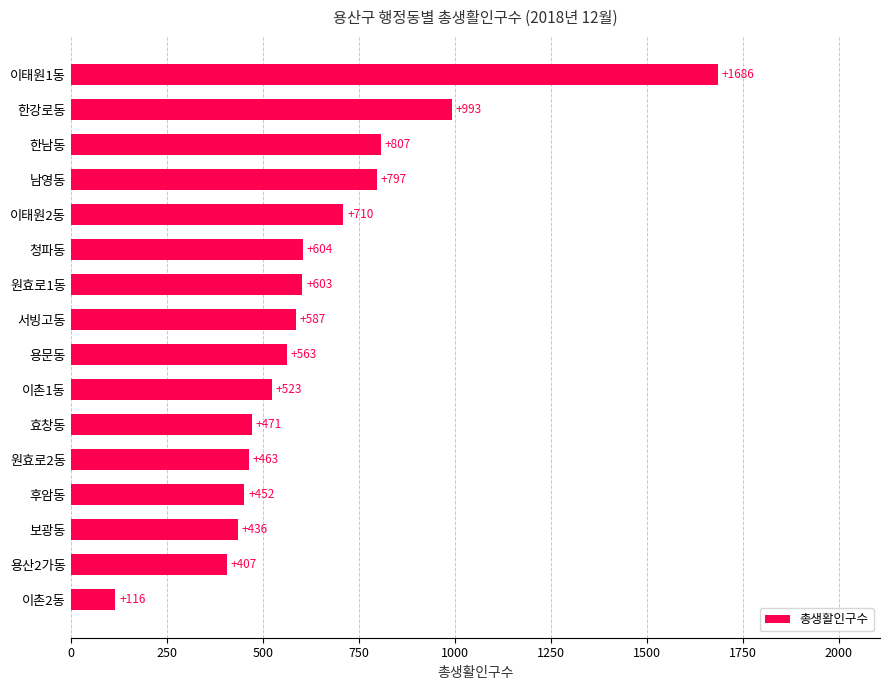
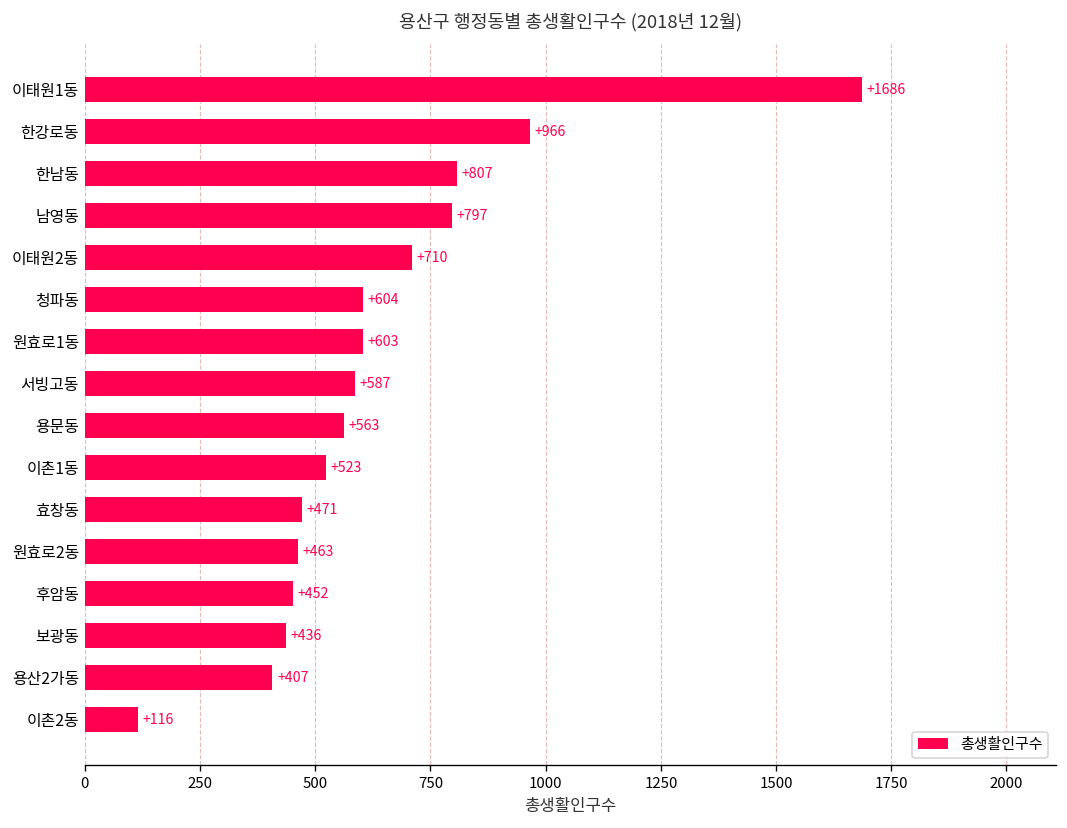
한강로동: +993 -> +966
